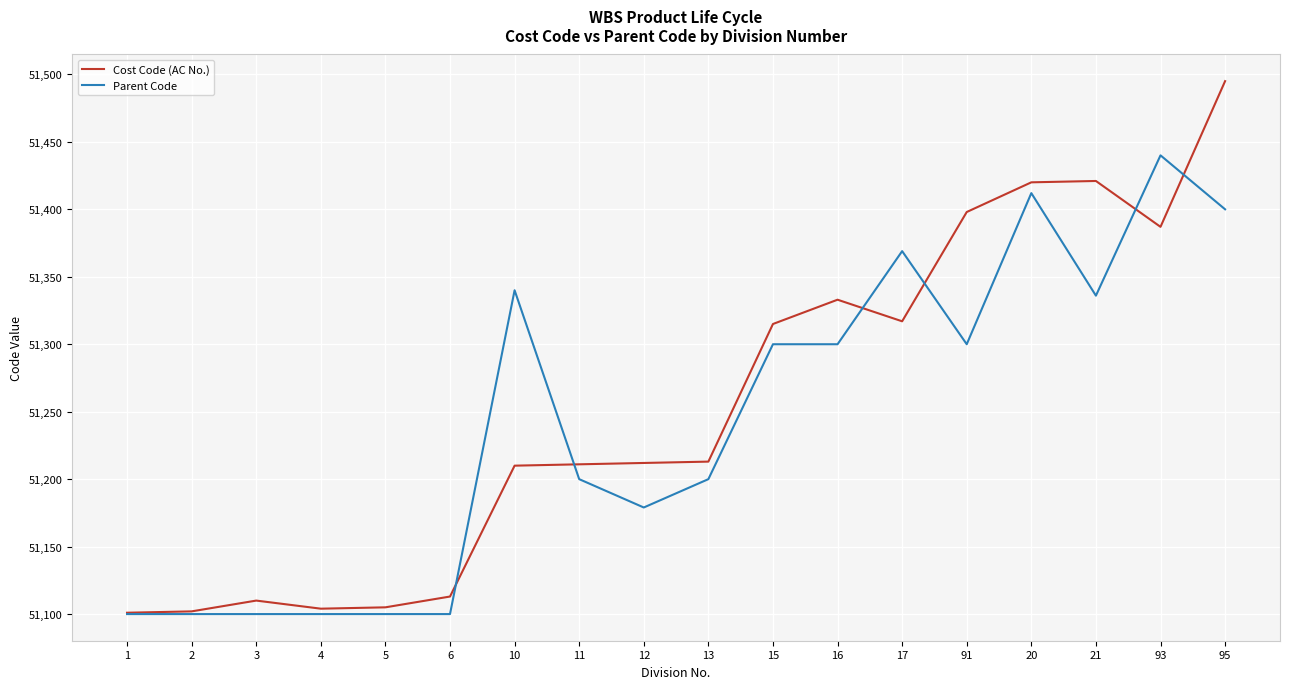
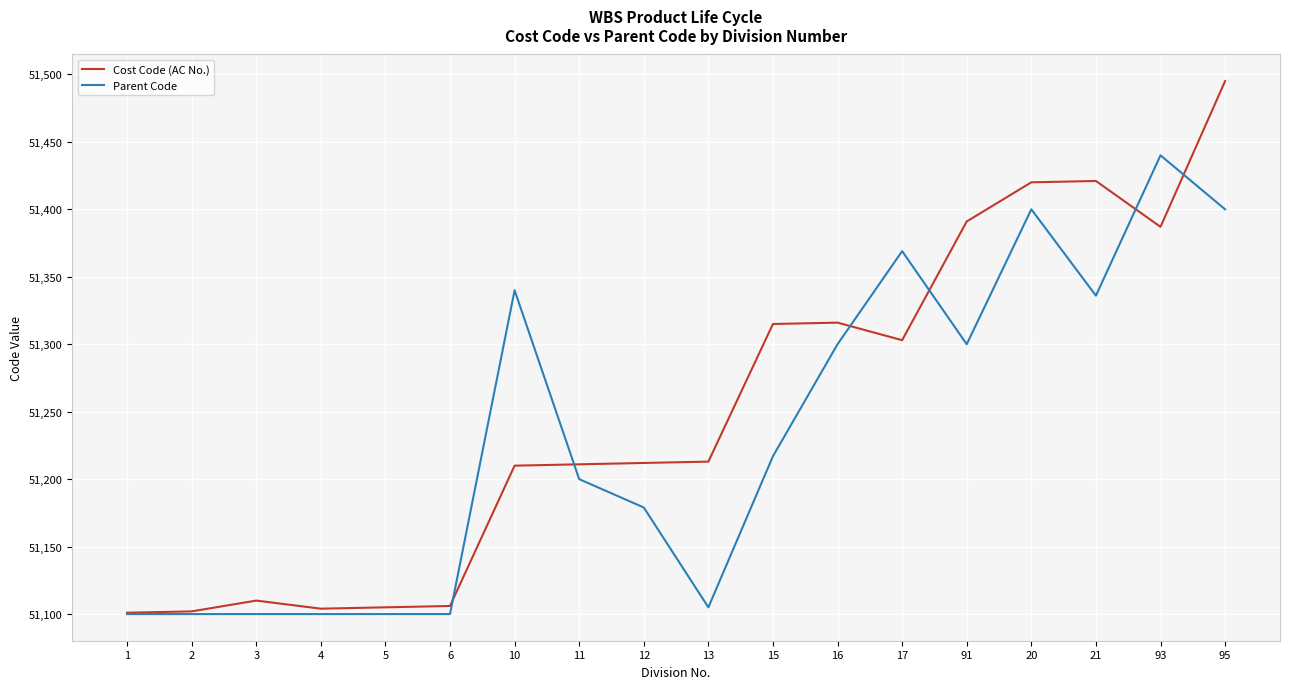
Cost Code (AC No.), 6: 51,113 -> 51,106
Parent Code, 13: 51,200 -> 51,105
Parent Code, 15: 51,300 -> 51,217
Cost Code (AC No.), 16: 51,333 -> 51,316
Cost Code (AC No.), 17: 51,317 -> 51,303
Cost Code (AC No.), 91: 51,398 -> 51,391
Parent Code, 20: 51,412 -> 51,400
